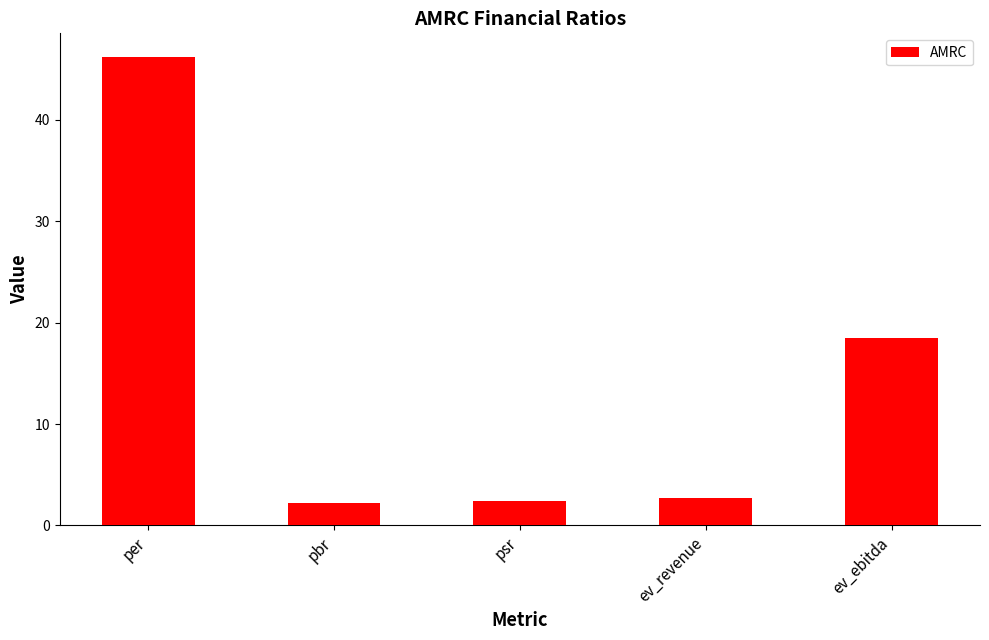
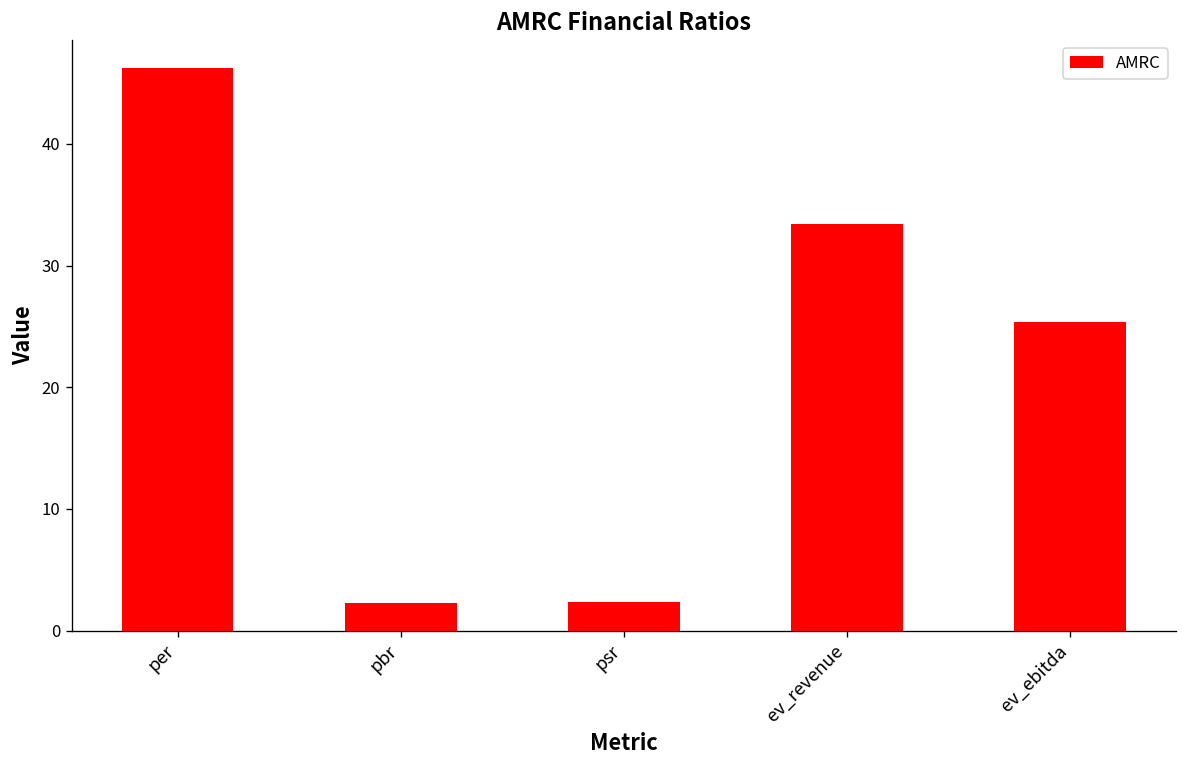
ev_revenue: 2.7 -> 33.4
ev_ebitda: 18.5 -> 25.4
